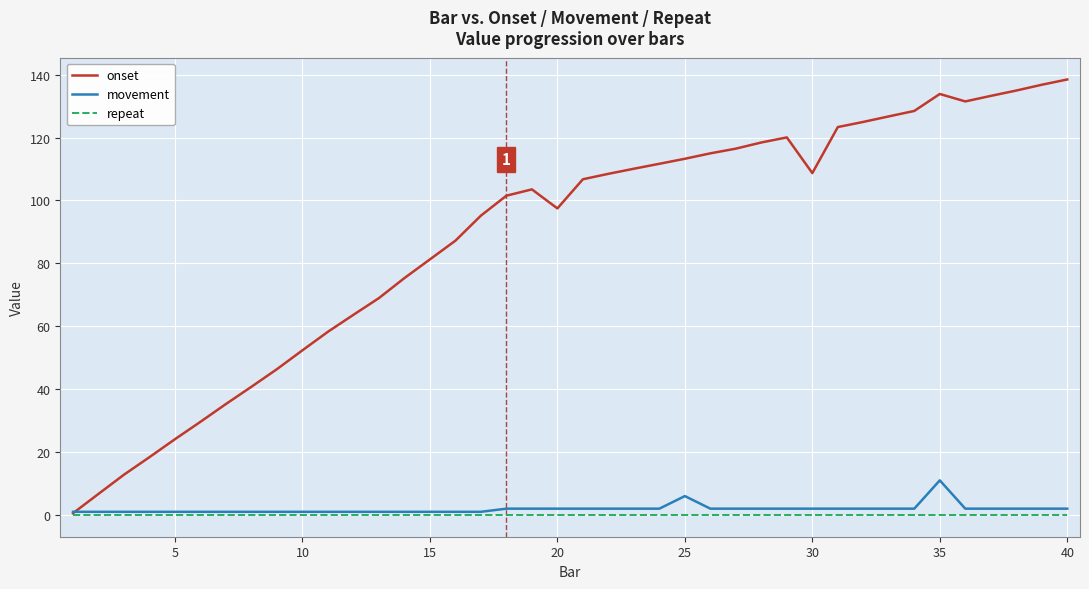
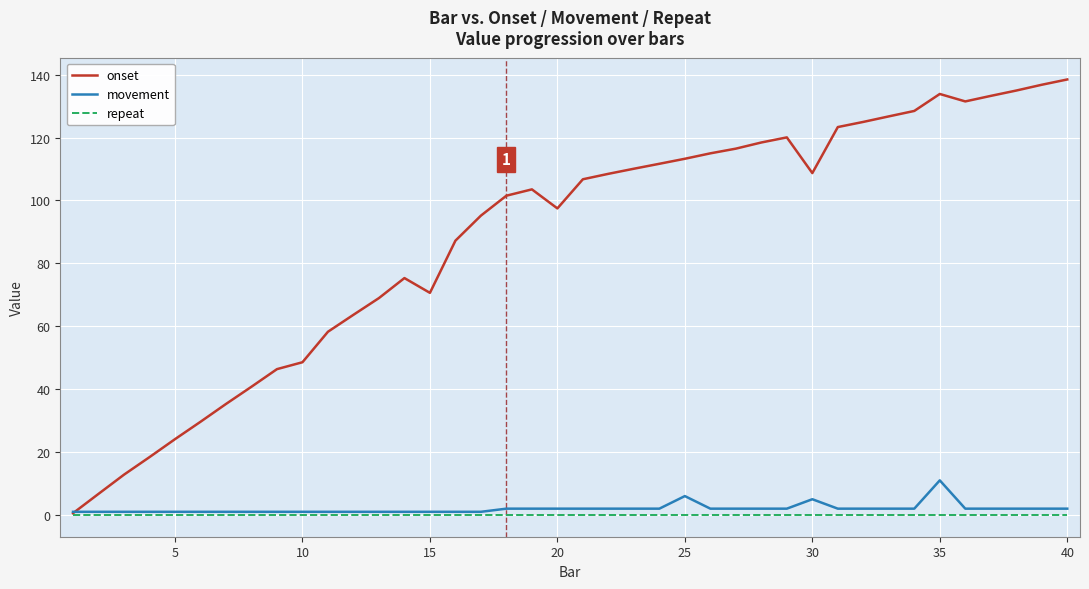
onset, 10: 52 -> 49
onset, 15: 81 -> 71
movement, 30: 2 -> 5
